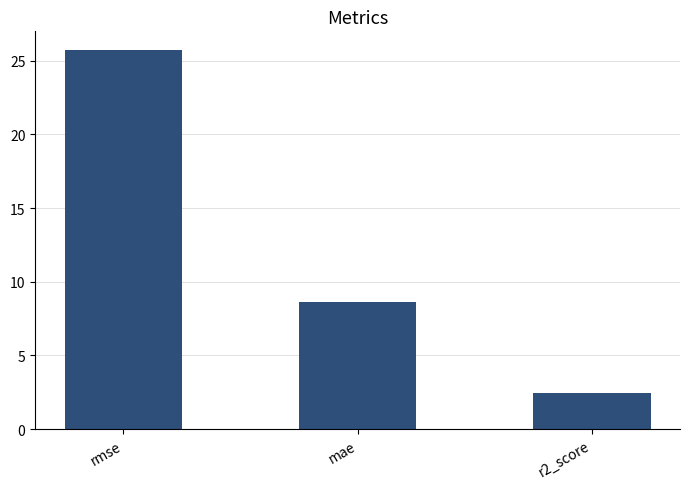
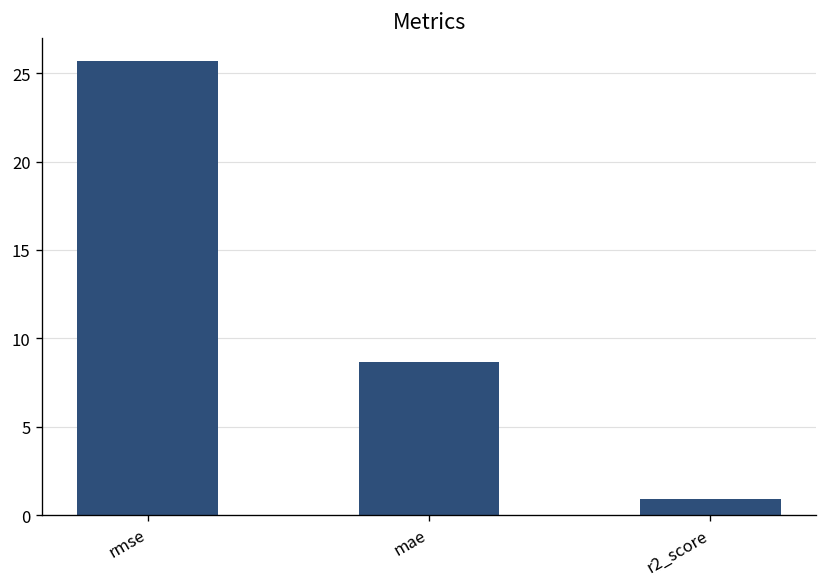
r2_score: 2.4 -> 0.9
